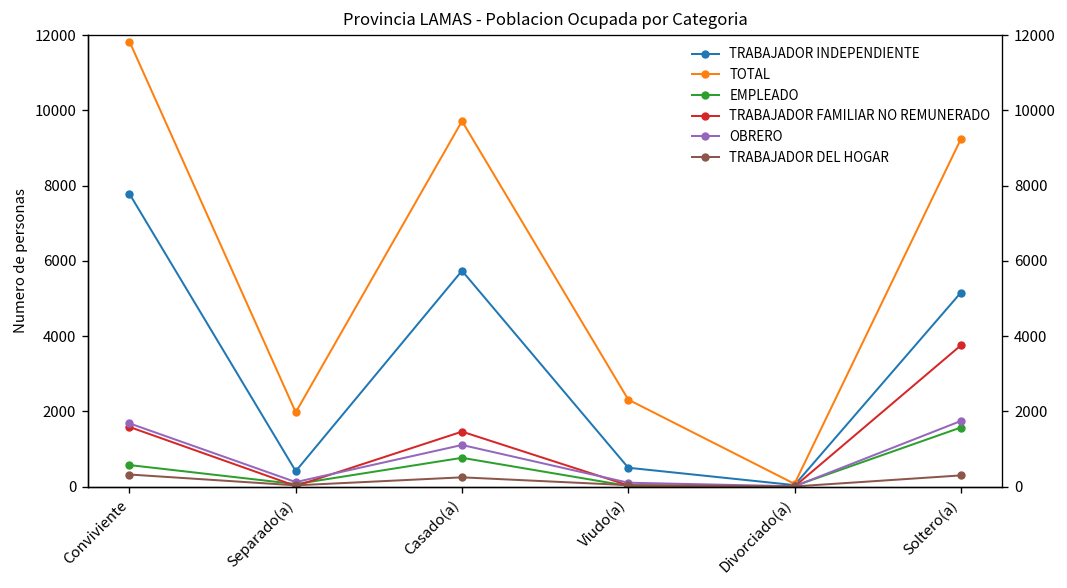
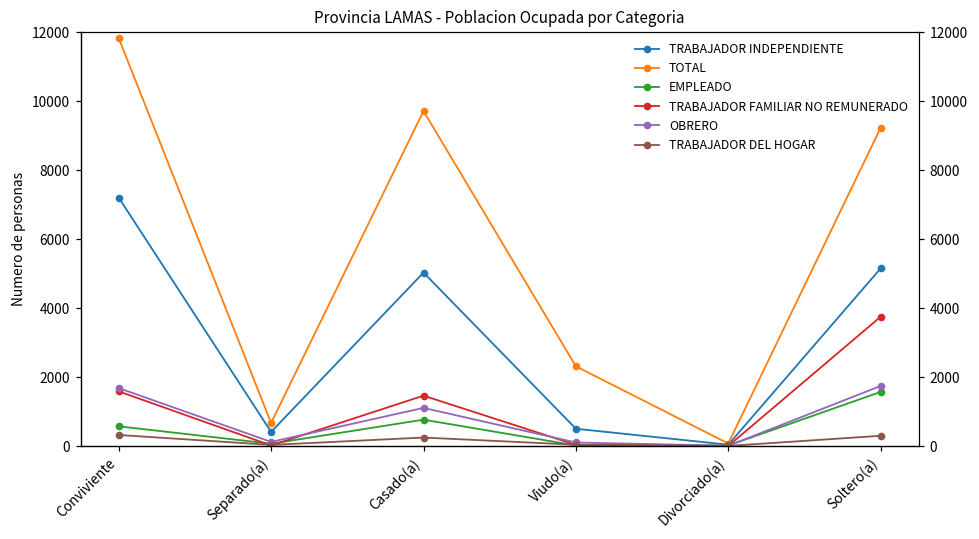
TRABAJADOR INDEPENDIENTE, Conviviente: 7800 -> 7200
TOTAL, Separado(a): 2000 -> 700
TRABAJADOR INDEPENDIENTE, Casado(a): 5700 -> 5000
